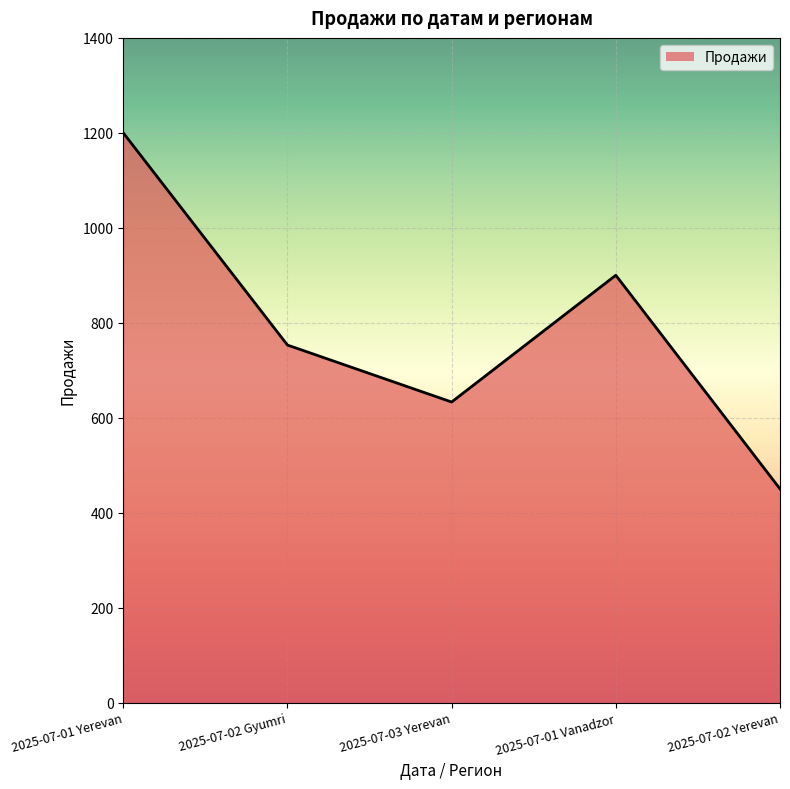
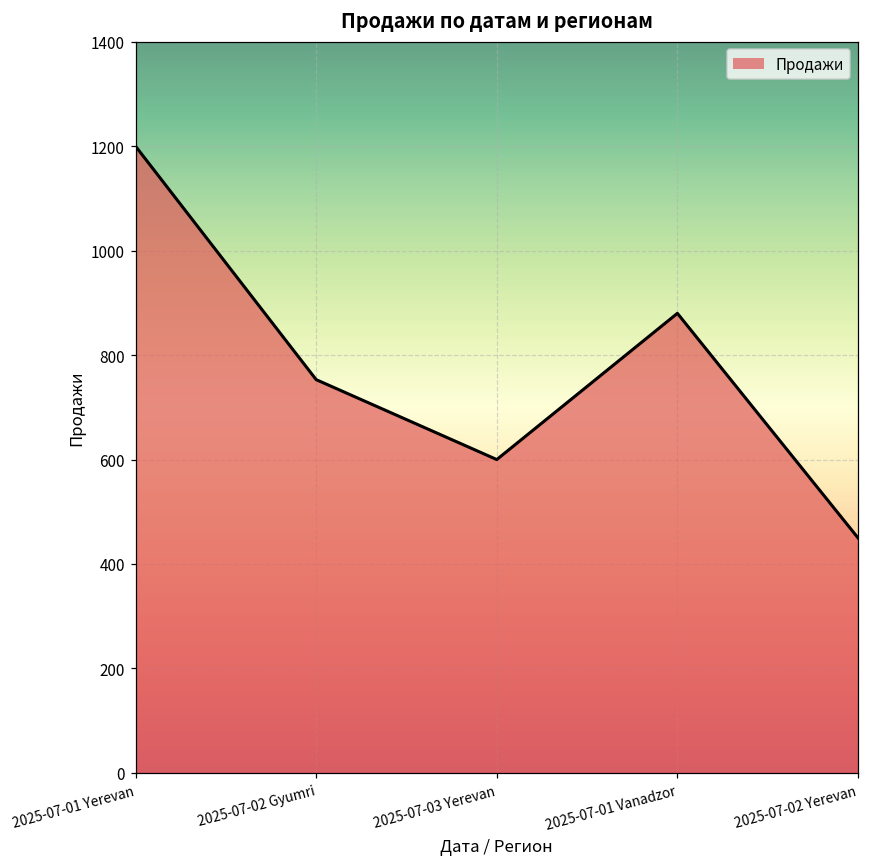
2025-07-03 Yerevan: 630 -> 600
2025-07-01 Vanadzor: 900 -> 880
